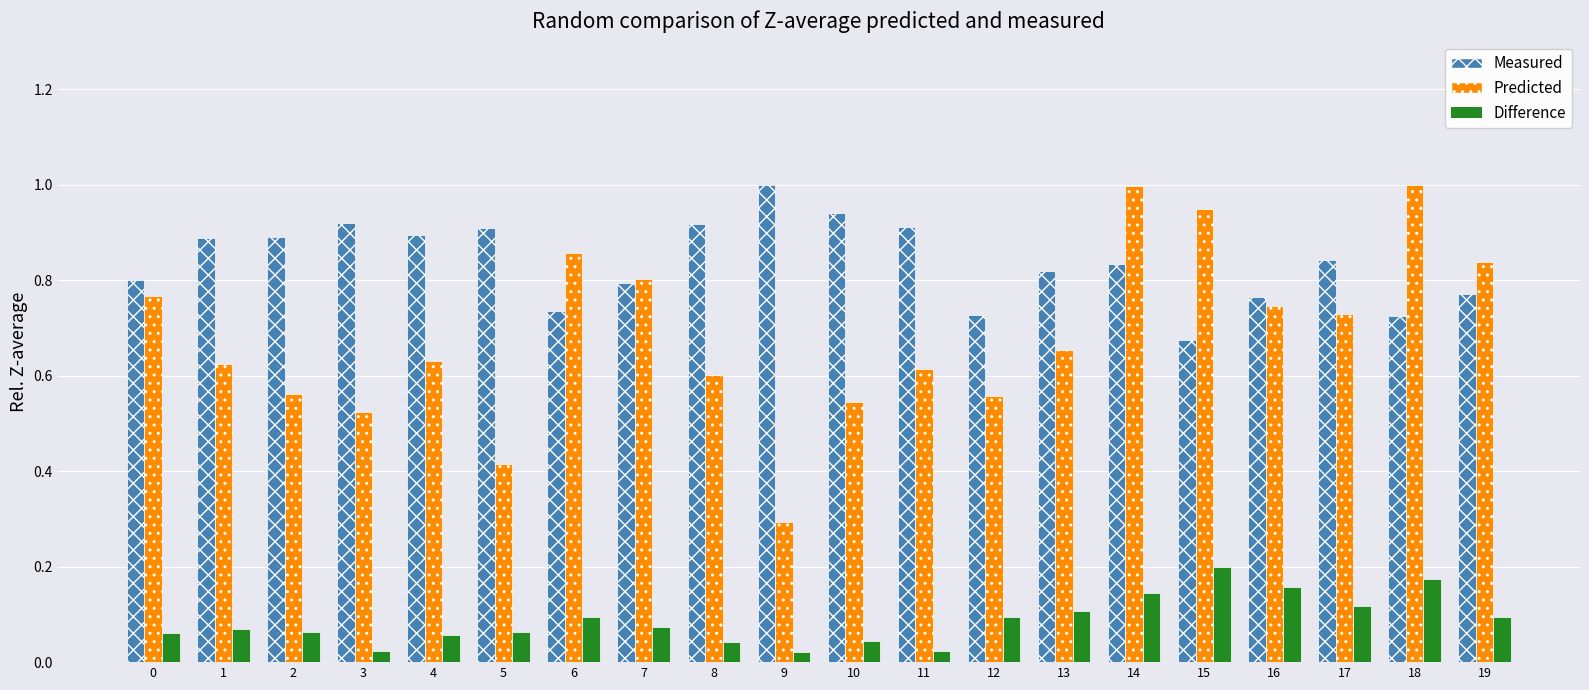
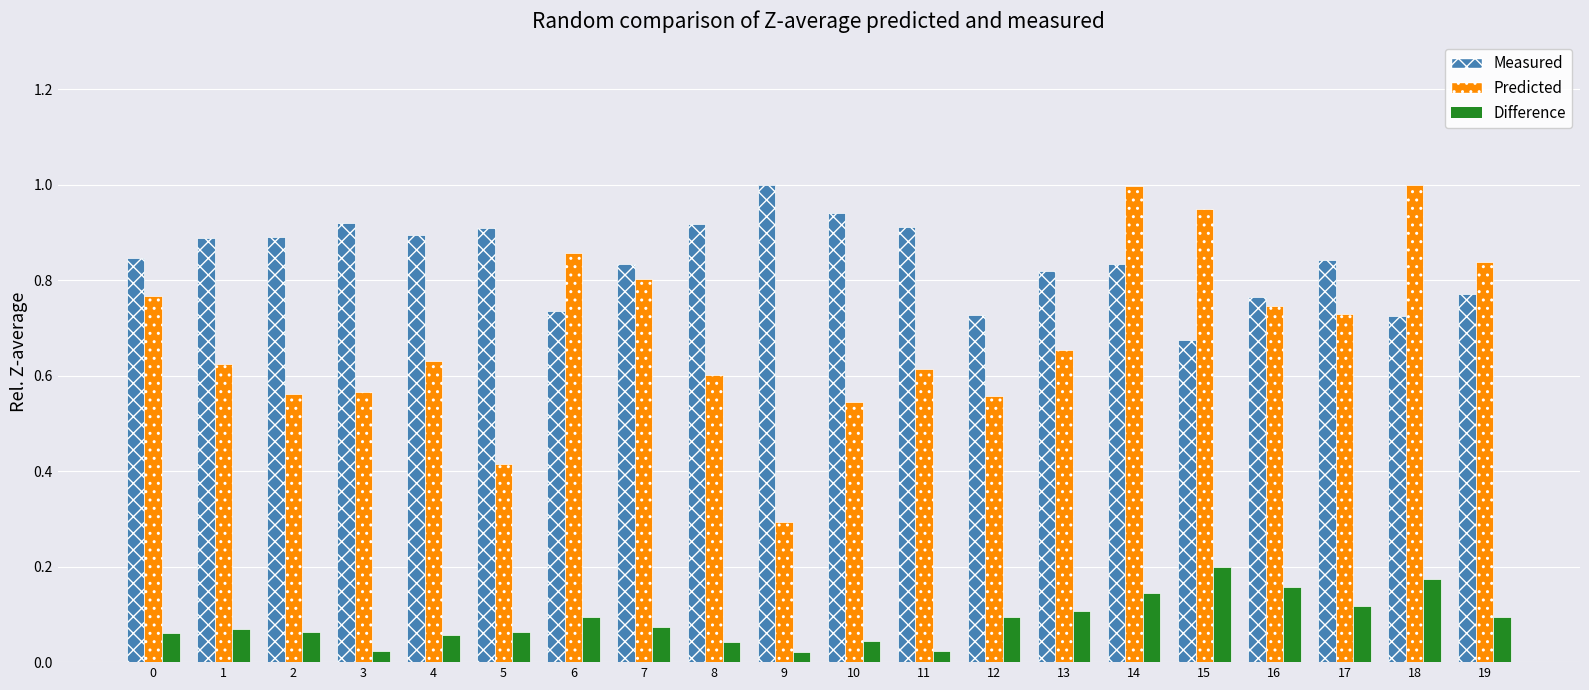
Measured, 0: 0.80 -> 0.85
Predicted, 3: 0.52 -> 0.57
Measured, 7: 0.79 -> 0.83
